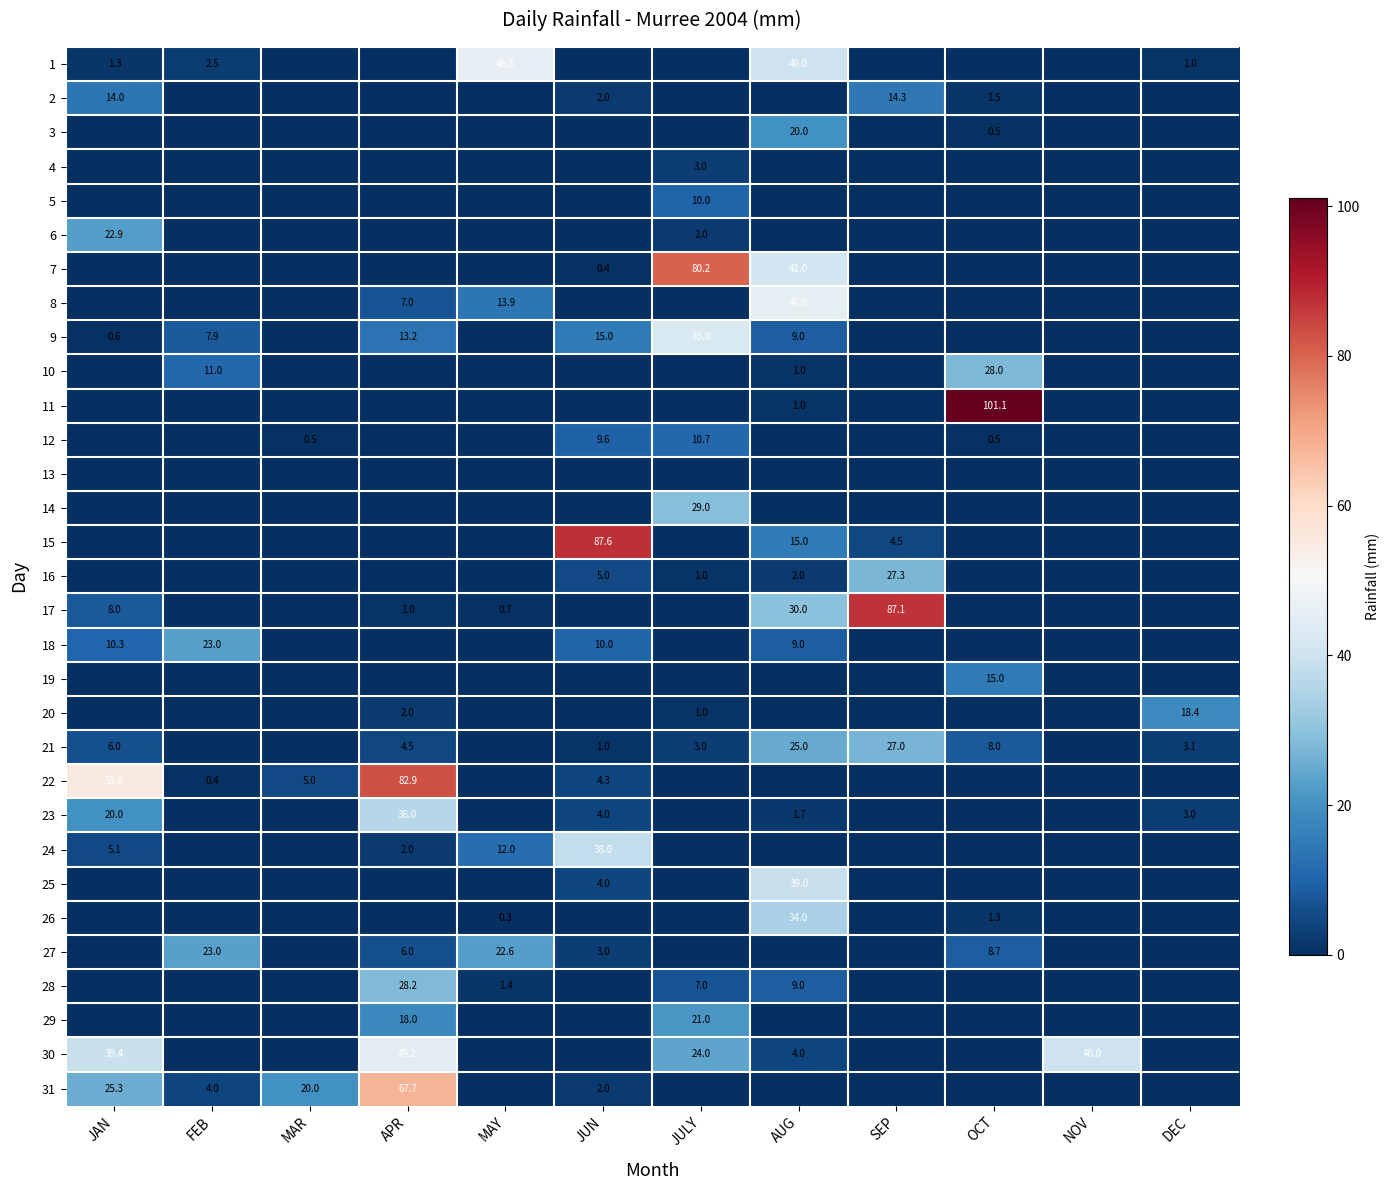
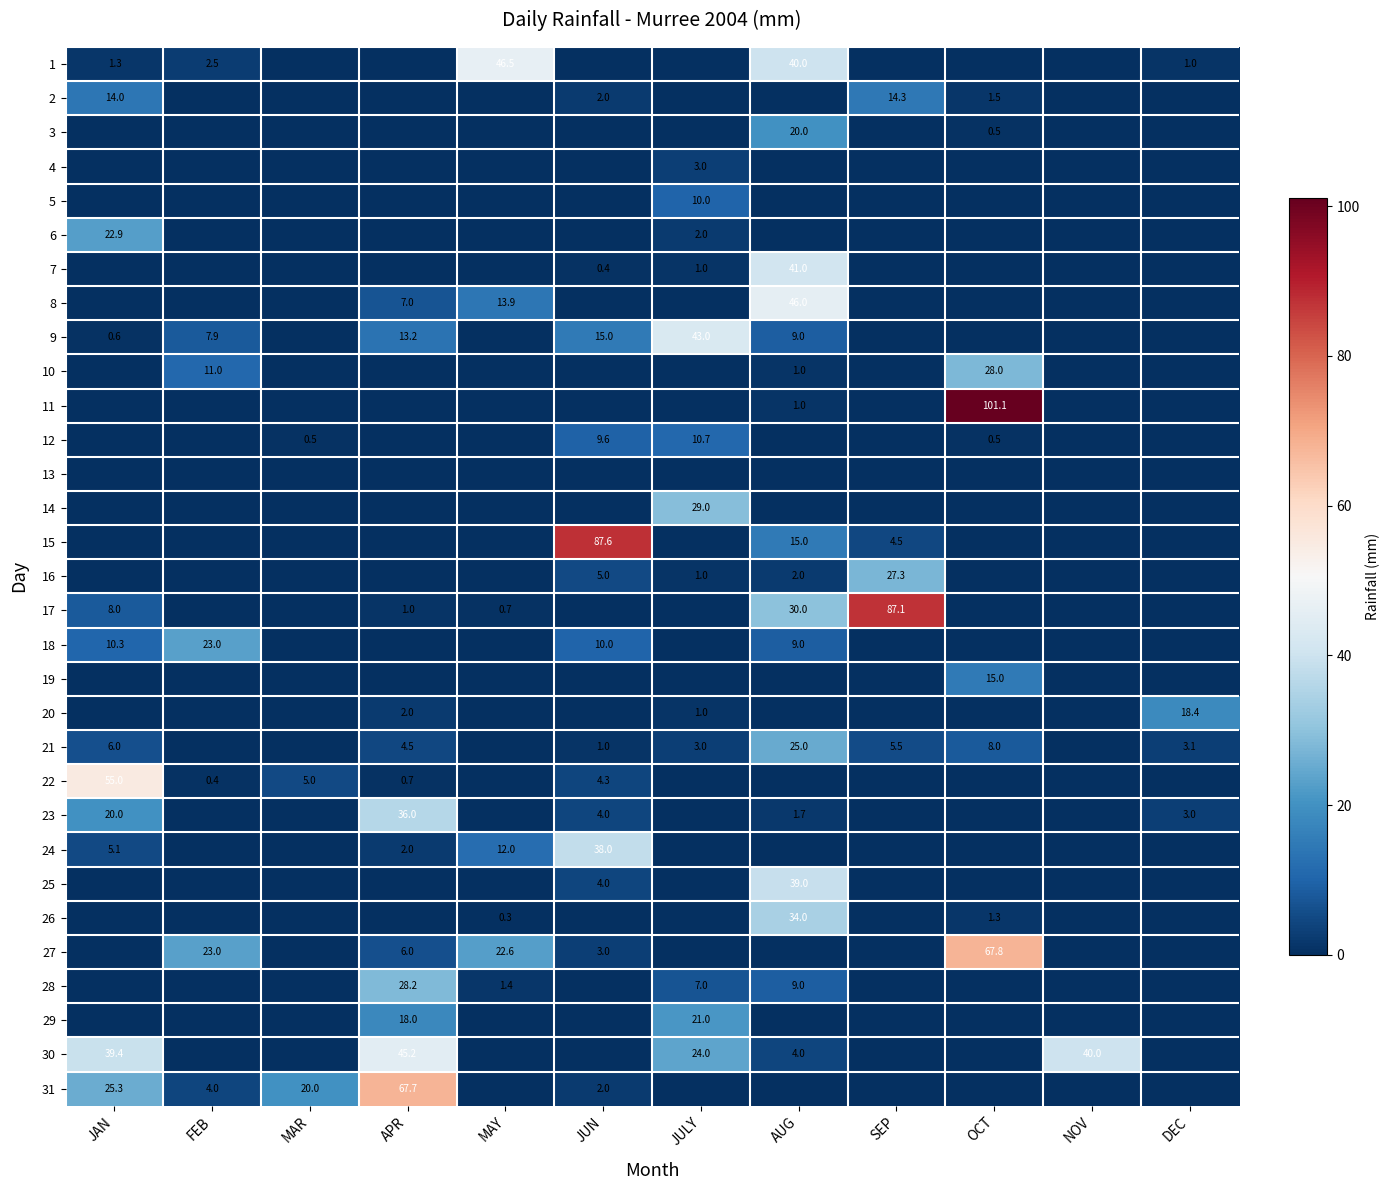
7, JULY: 80.2 -> 1.0
21, SEP: 27.0 -> 5.5
22, APR: 82.9 -> 0.7
27, OCT: 8.7 -> 67.8
